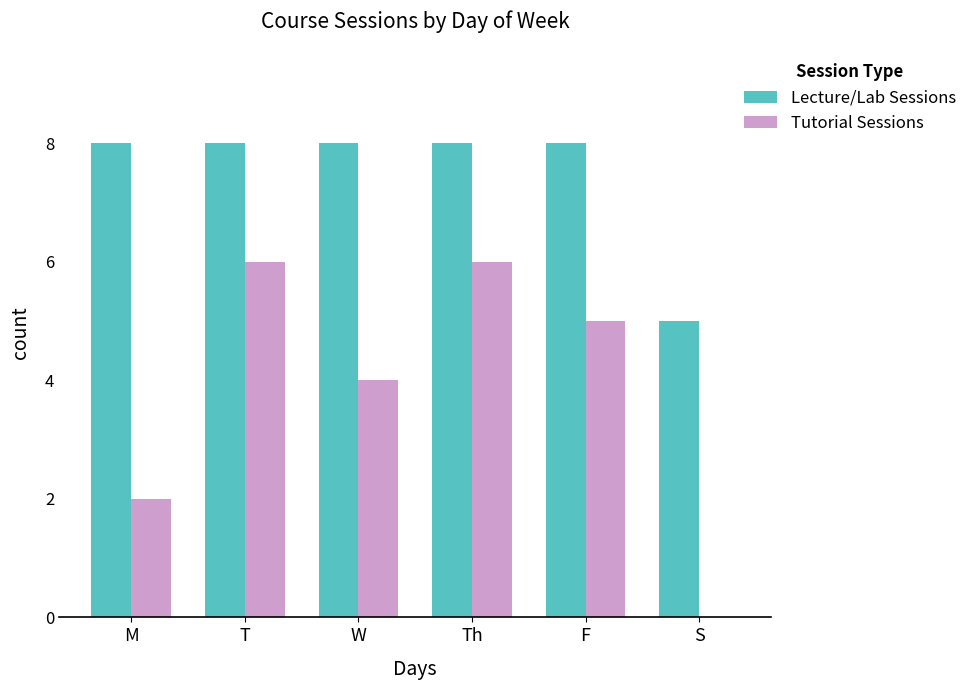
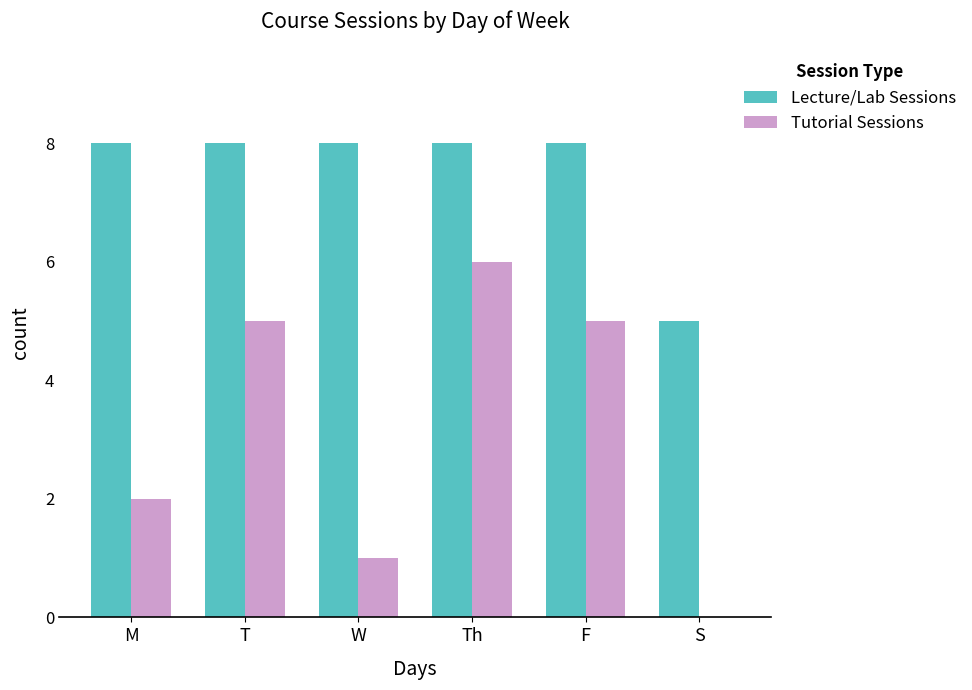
Tutorial Sessions, T: 6 -> 5
Tutorial Sessions, W: 4 -> 1
